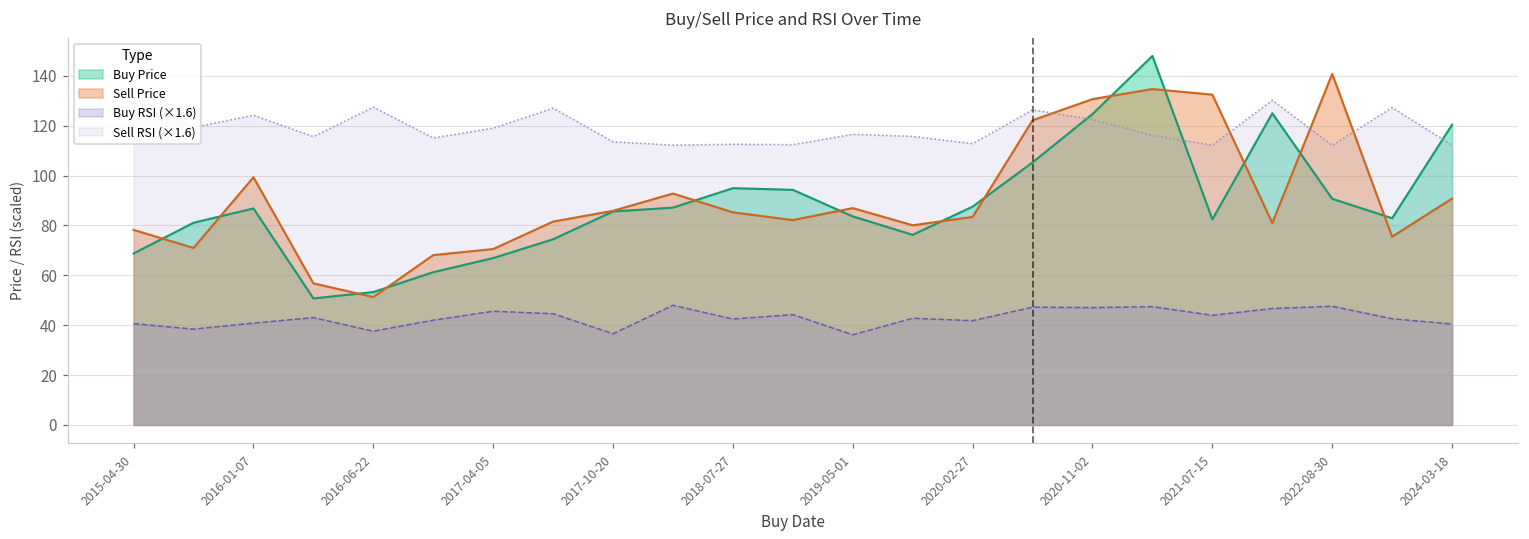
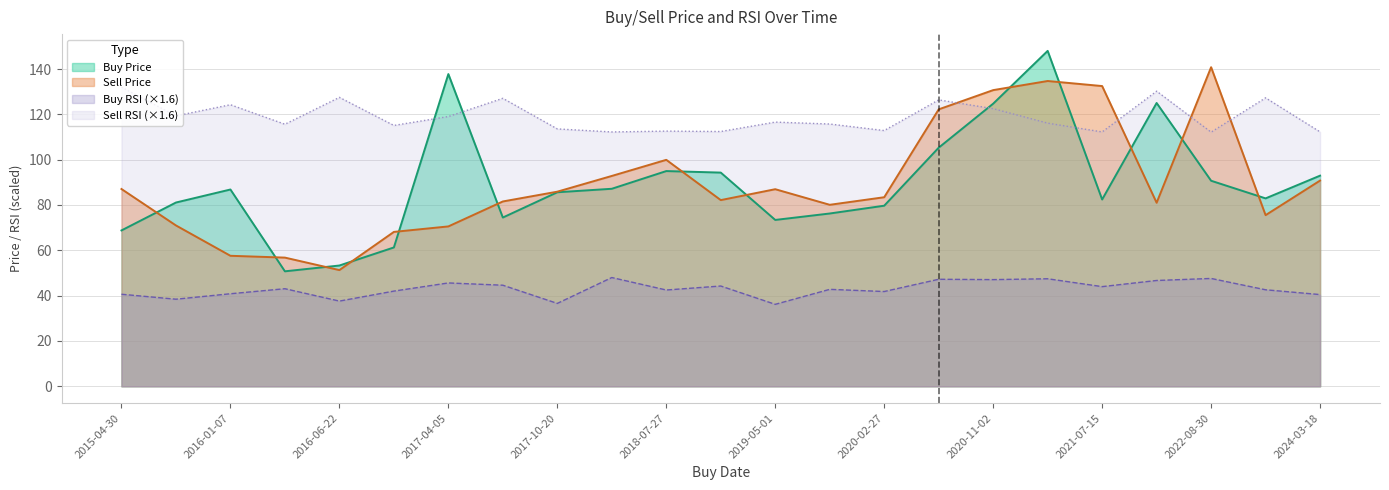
Sell Price, 2015-04-30: 78 -> 87
Sell Price, 2016-01-07: 99 -> 58
Buy Price, 2017-04-05: 67 -> 138
Sell Price, 2018-07-27: 85 -> 100
Buy Price, 2019-05-01: 84 -> 73
Buy Price, 2020-02-27: 88 -> 80
Buy Price, 2024-03-18: 120 -> 93
